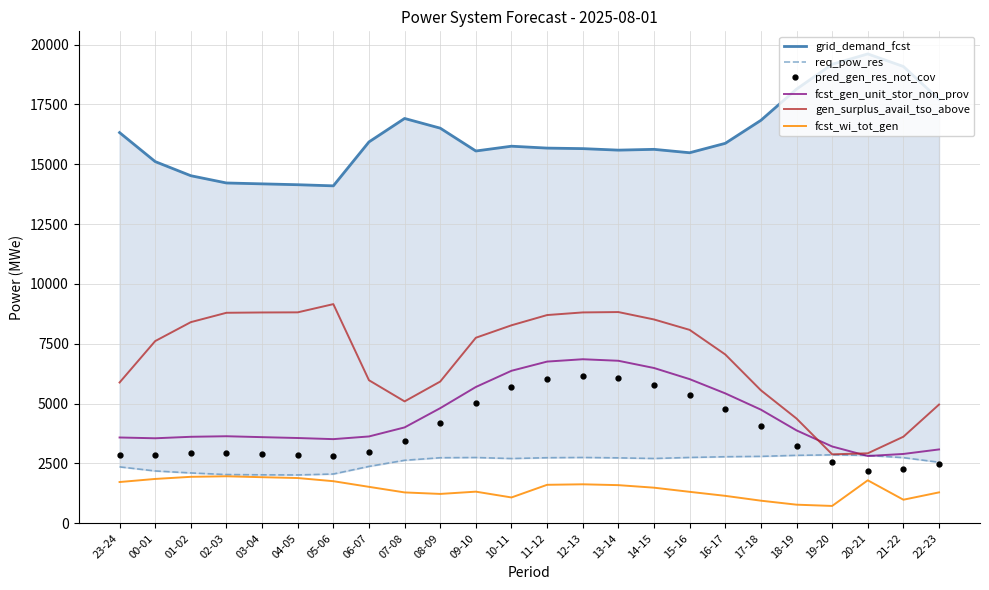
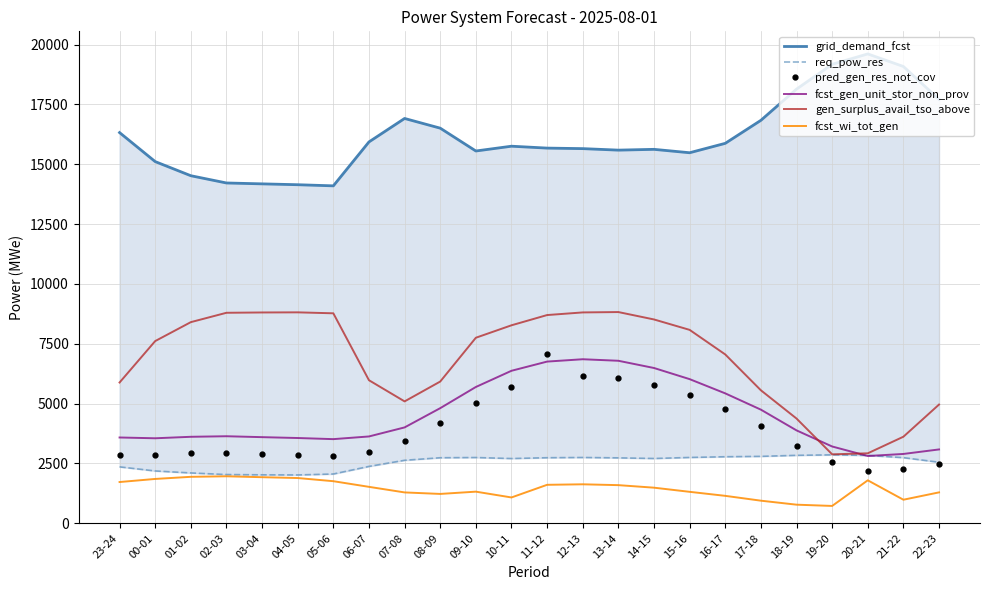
gen_surplus_avail_tso_above, 05-06: 9200 -> 8800
pred_gen_res_not_cov, 11-12: 6100 -> 7100
